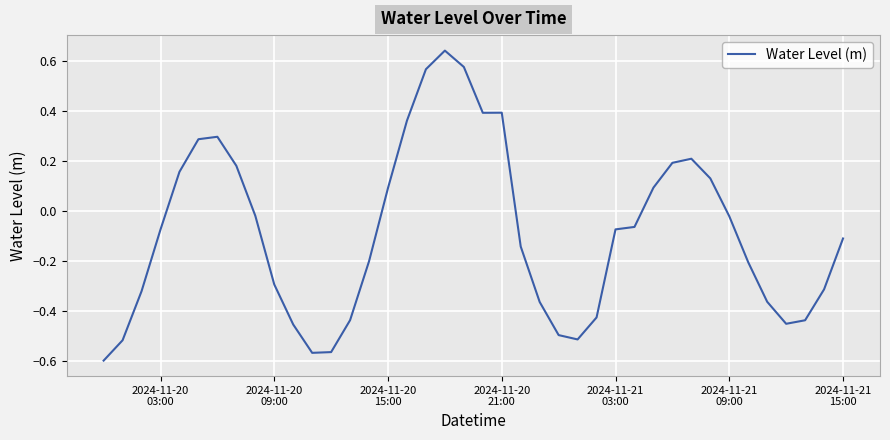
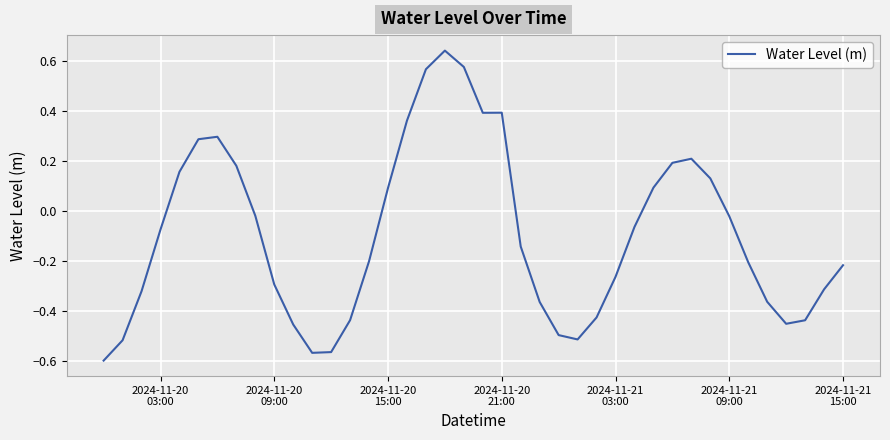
2024-11-21 03:00: -0.08 -> -0.26
2024-11-21 15:00: -0.11 -> -0.22
